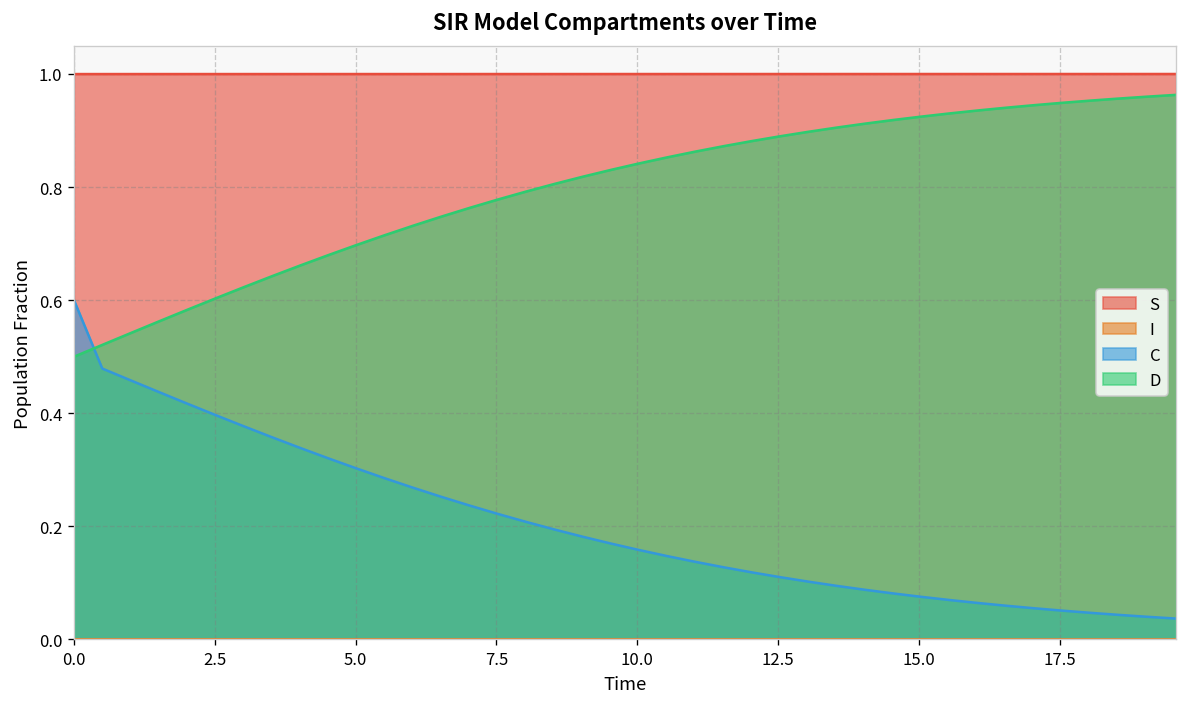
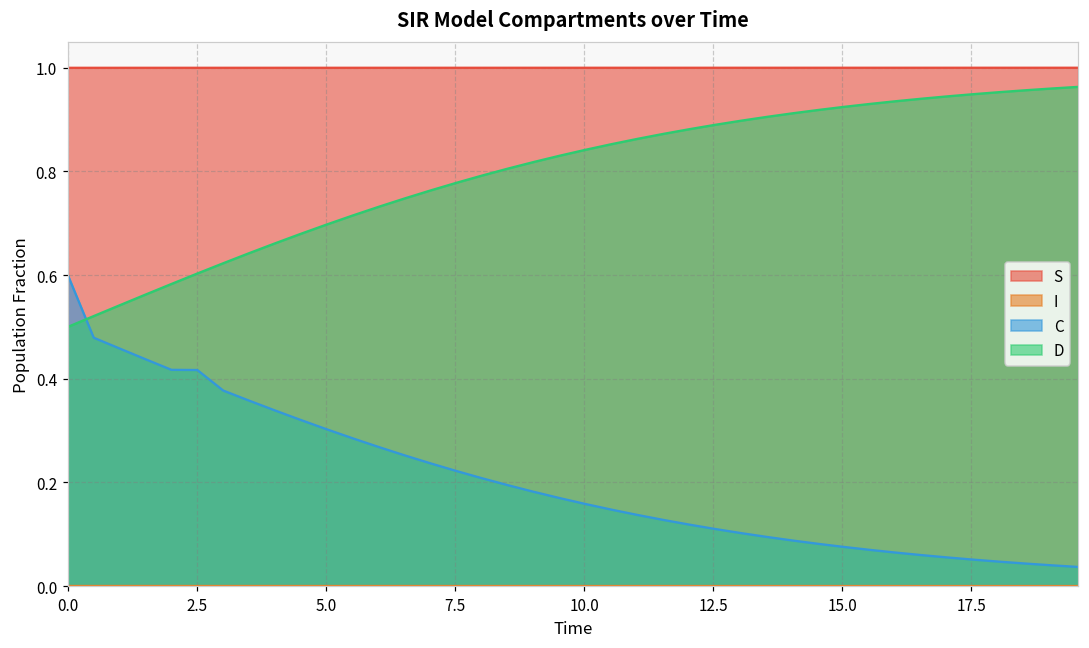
C, 2.5: 0.40 -> 0.42
